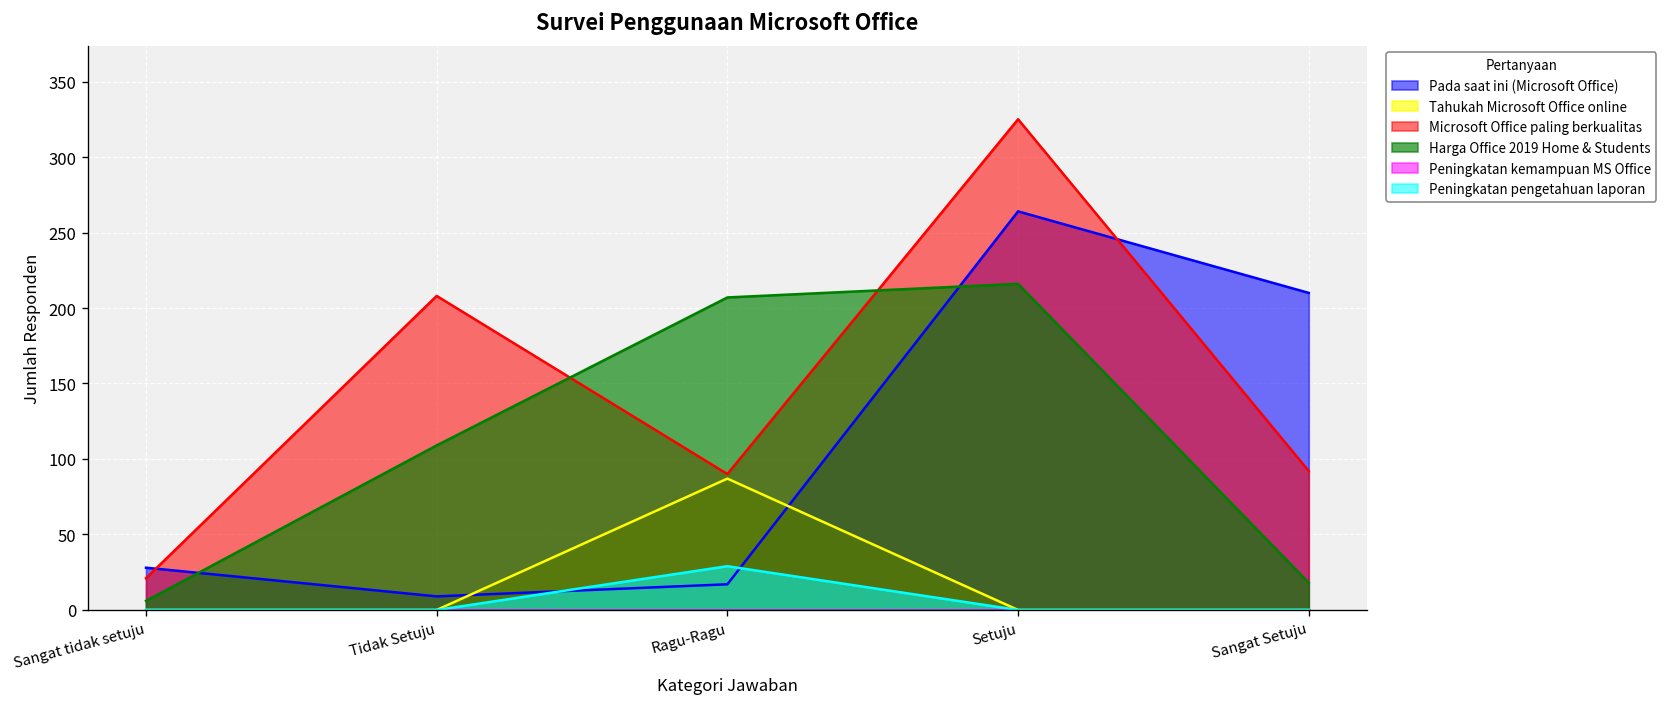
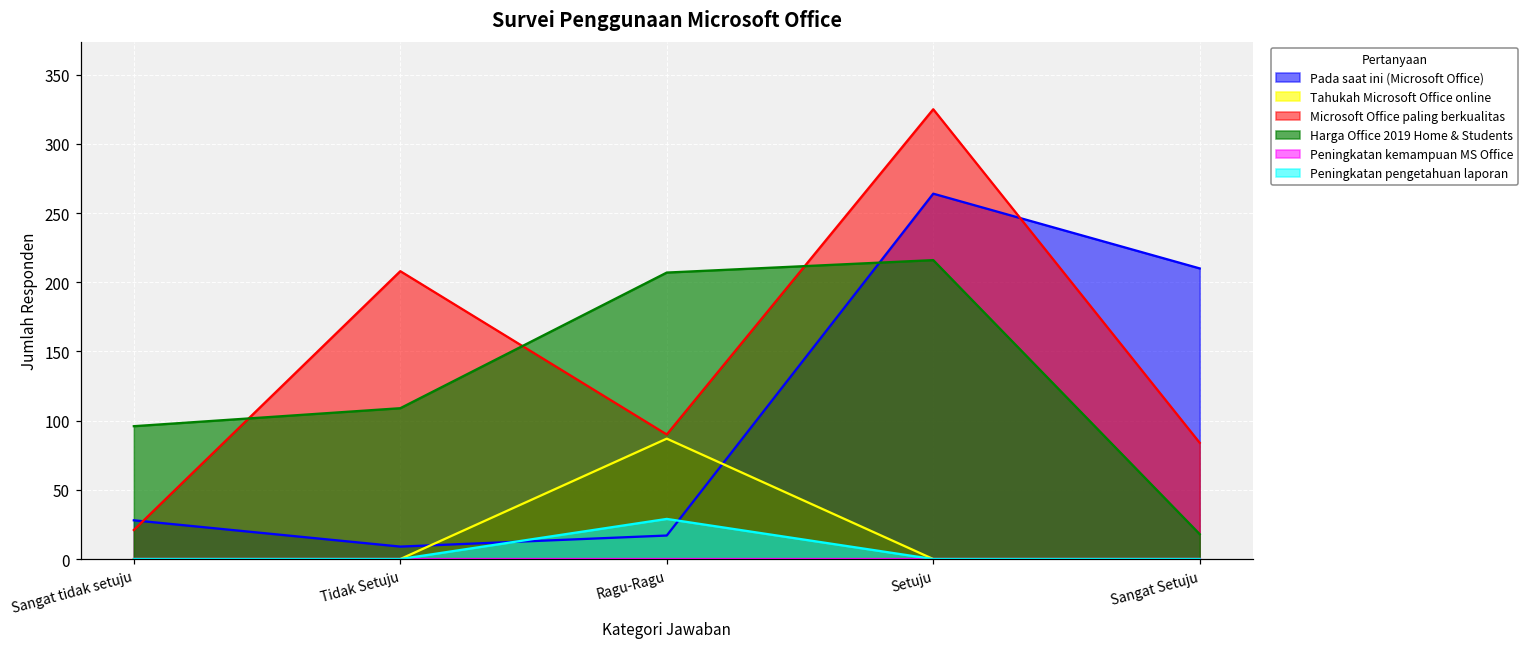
Harga Office 2019 Home & Students, Sangat tidak setuju: 6 -> 96
Microsoft Office paling berkualitas, Sangat Setuju: 92 -> 84
